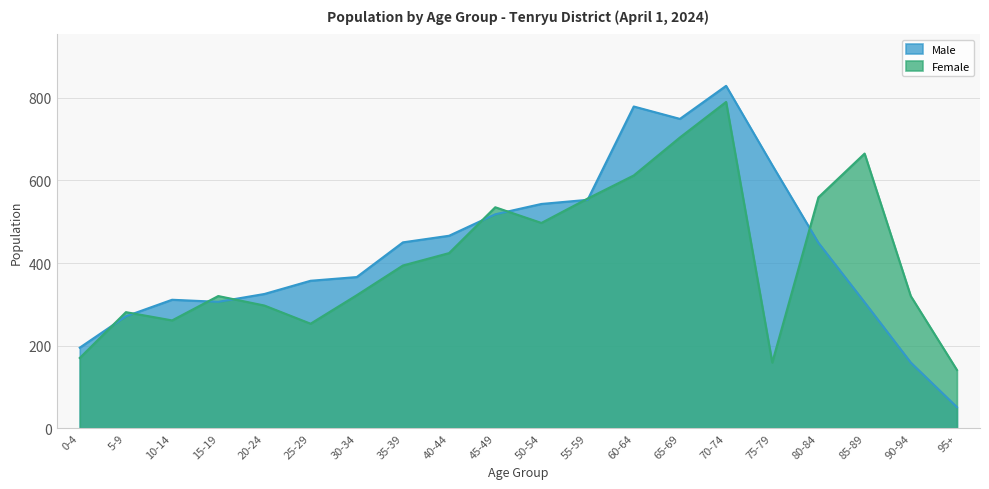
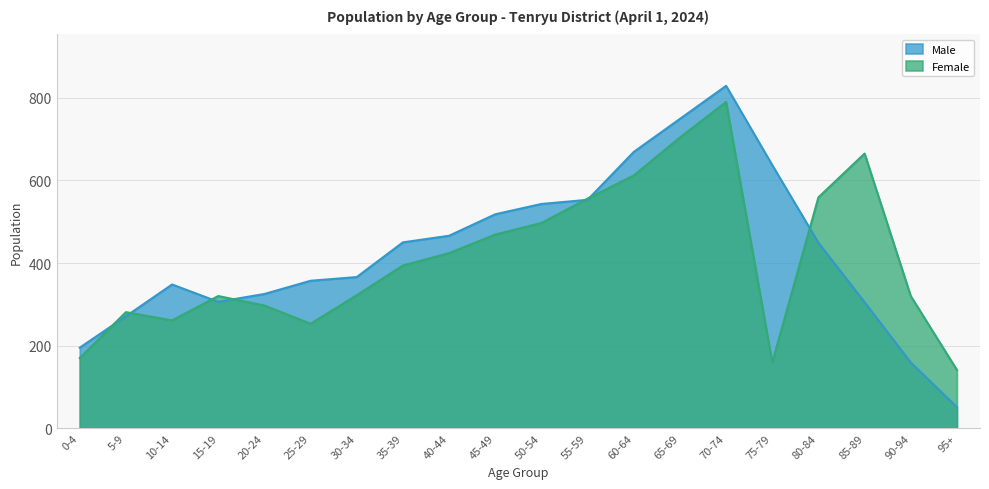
Male, 10-14: 310 -> 350
Female, 45-49: 540 -> 470
Male, 60-64: 780 -> 670
